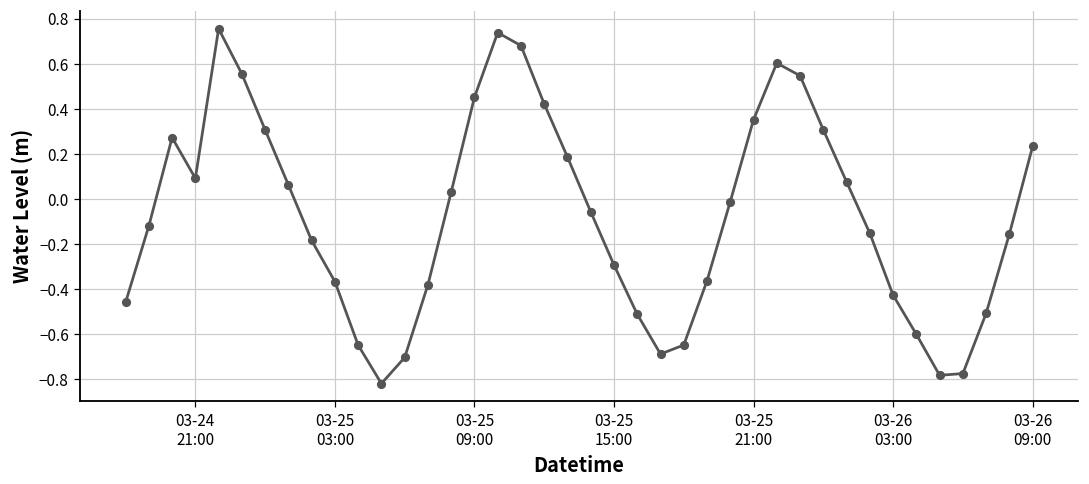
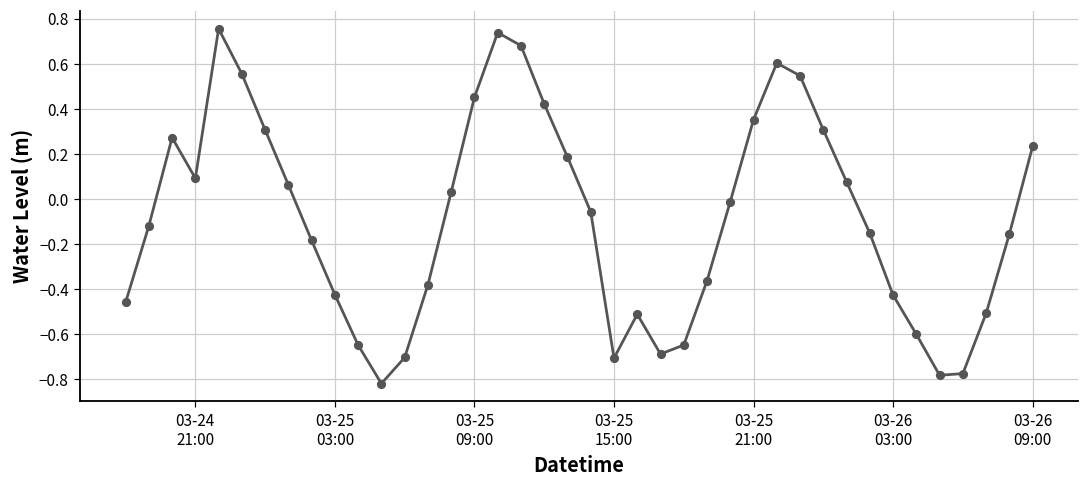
03-25 03:00: -0.37 -> -0.42
03-25 15:00: -0.29 -> -0.71
